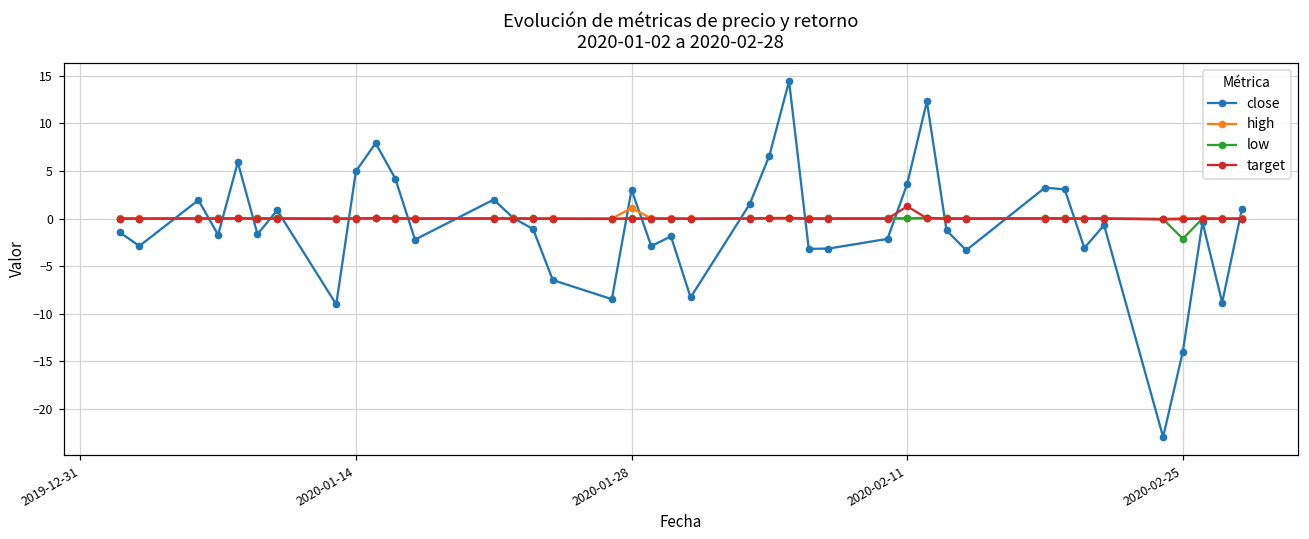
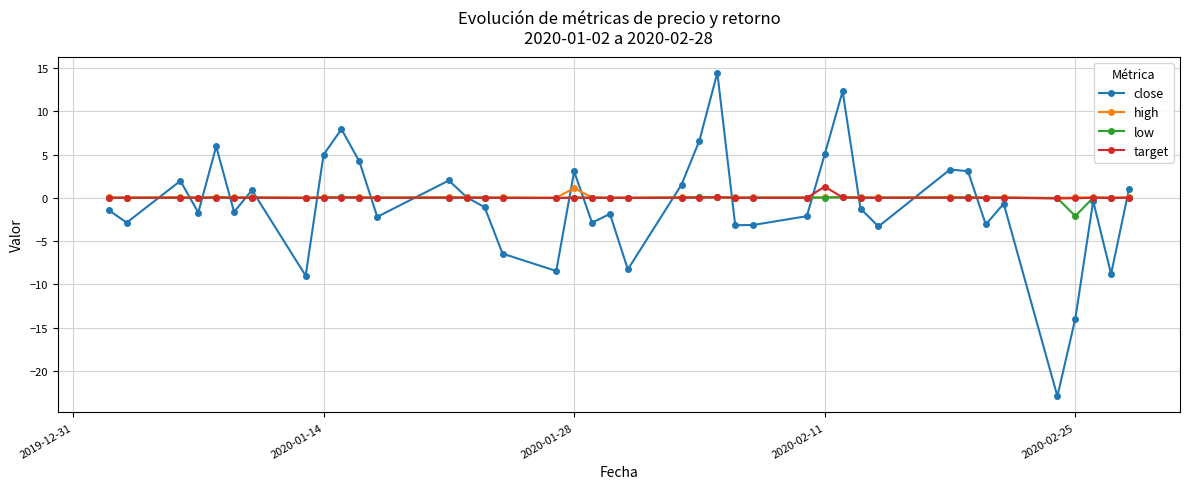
close, 2020-02-11: 4 -> 5
